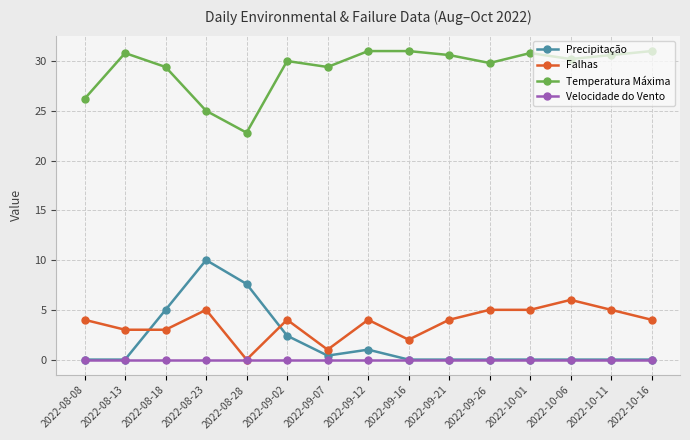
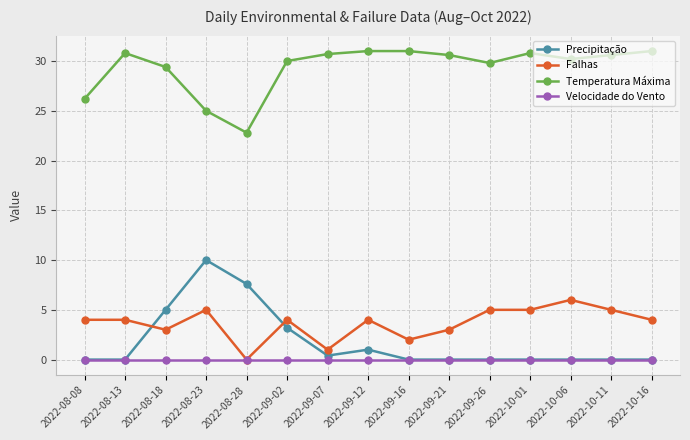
Falhas, 2022-08-13: 3 -> 4
Precipitação, 2022-09-02: 2 -> 3
Temperatura Máxima, 2022-09-07: 29 -> 31
Falhas, 2022-09-21: 4 -> 3
